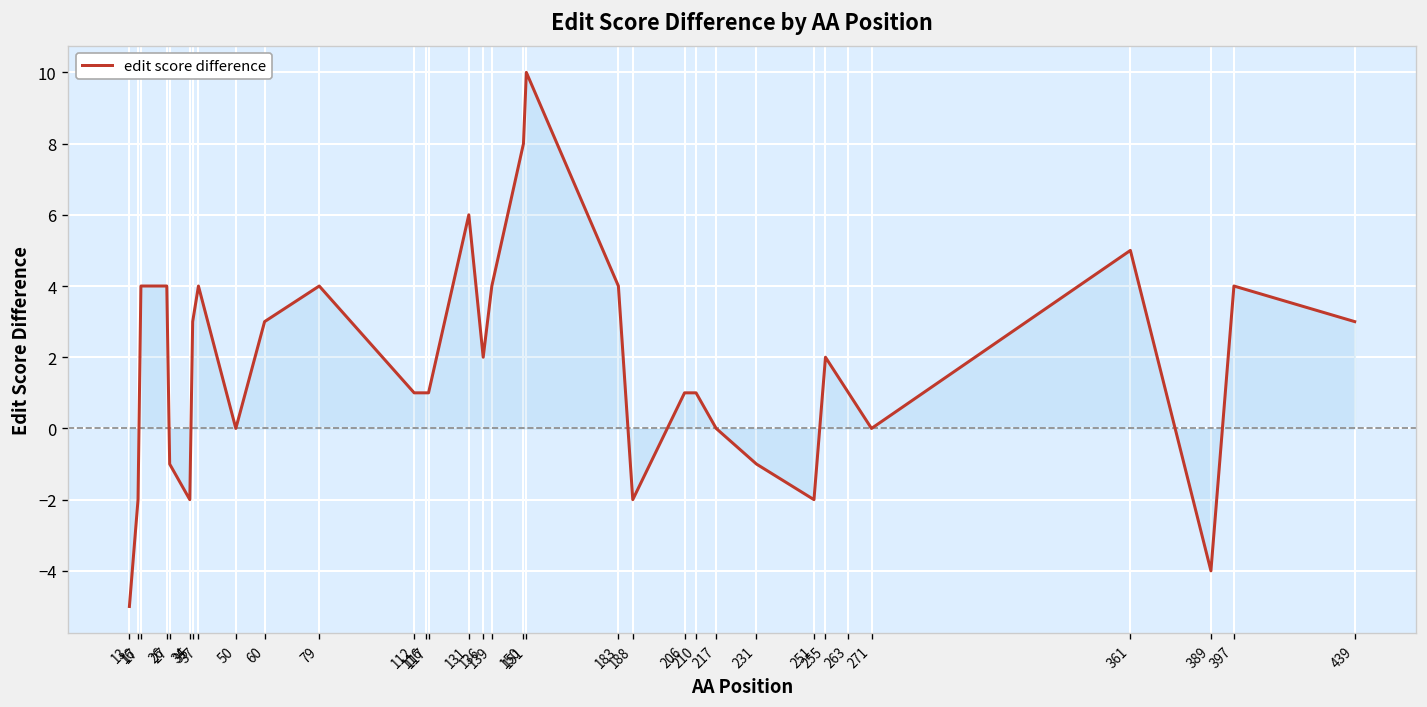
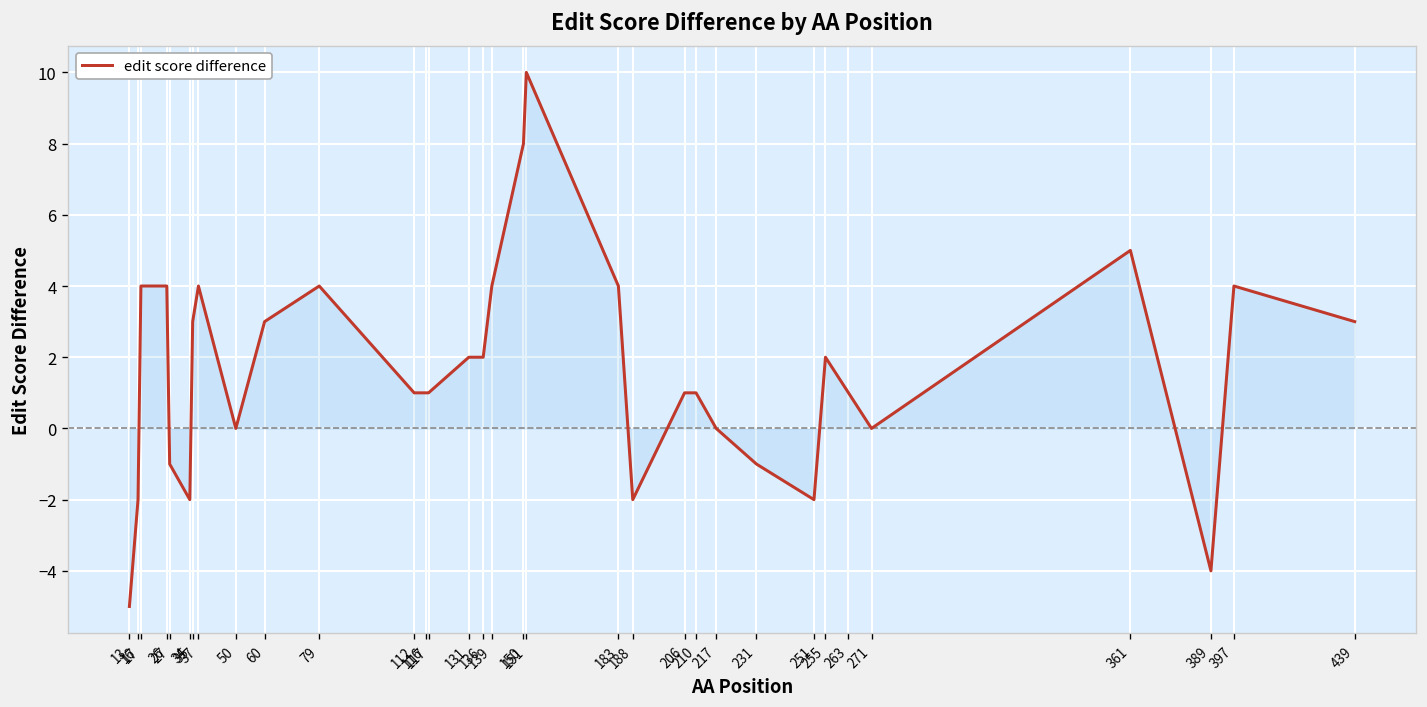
edit score difference, 131: 6 -> 2
